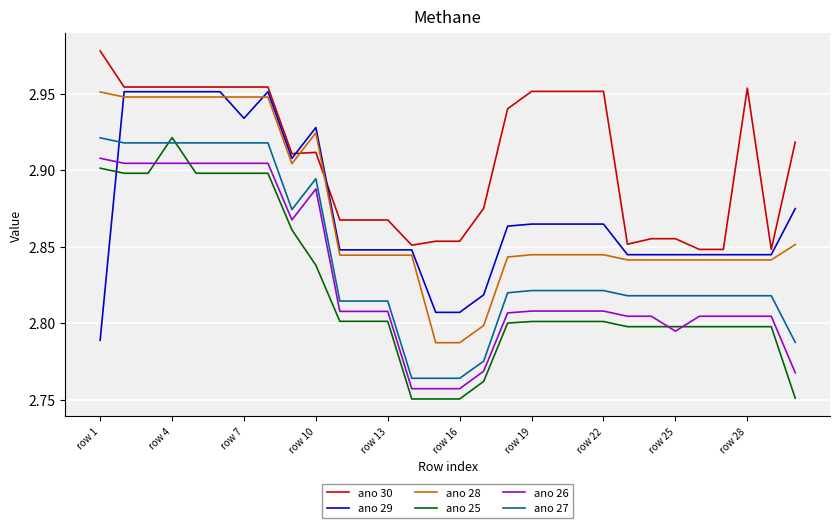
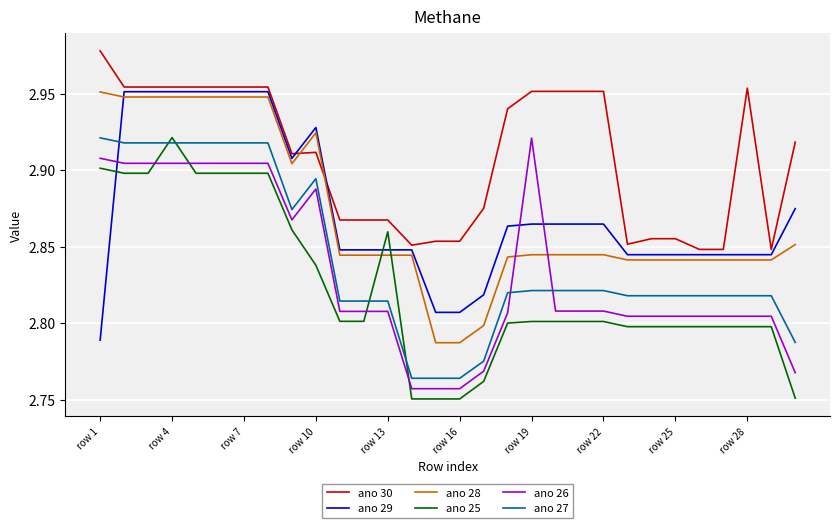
ano 29, row 7: 2.934 -> 2.951
ano 25, row 13: 2.801 -> 2.860
ano 26, row 19: 2.808 -> 2.921
ano 26, row 25: 2.795 -> 2.805
